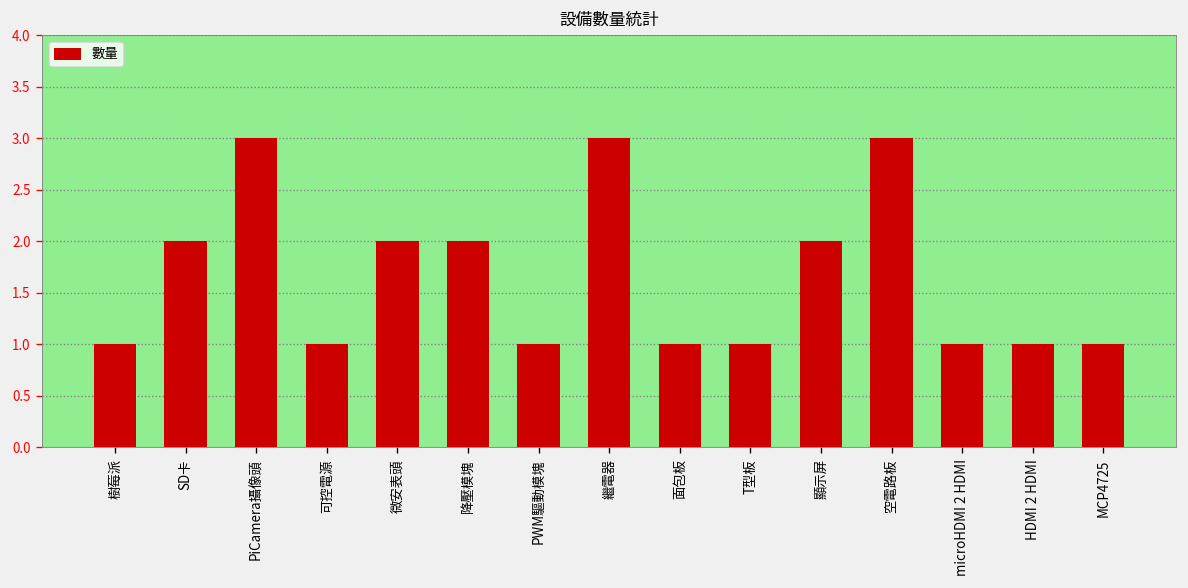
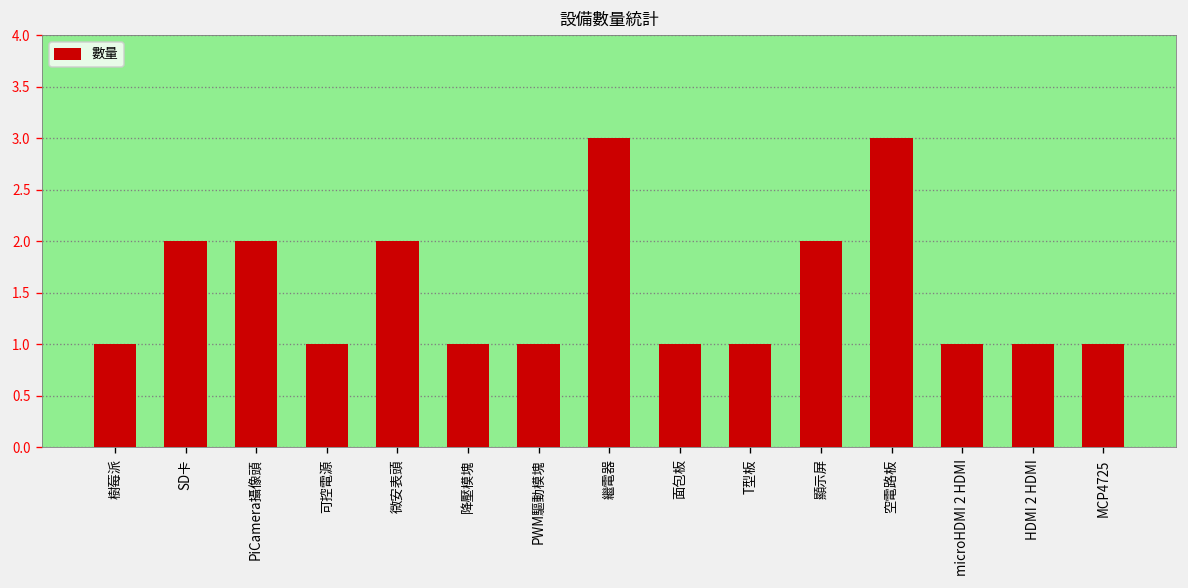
PiCamera攝像頭: 3 -> 2
降壓模塊: 2 -> 1
